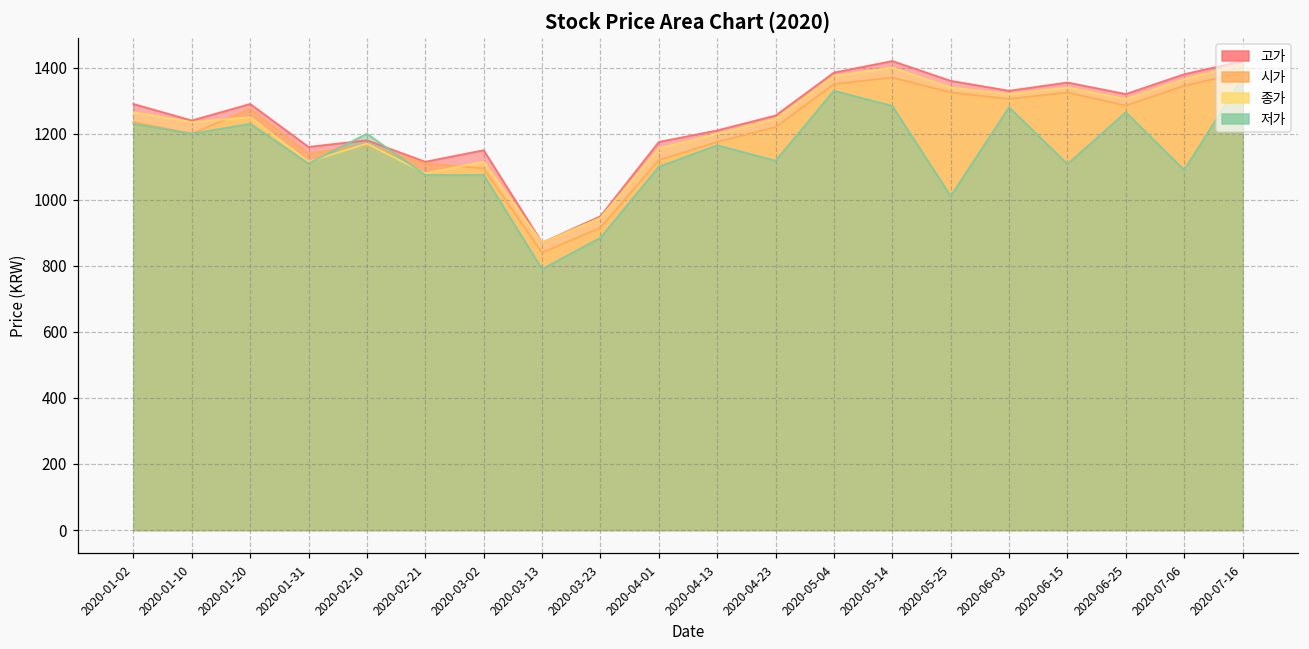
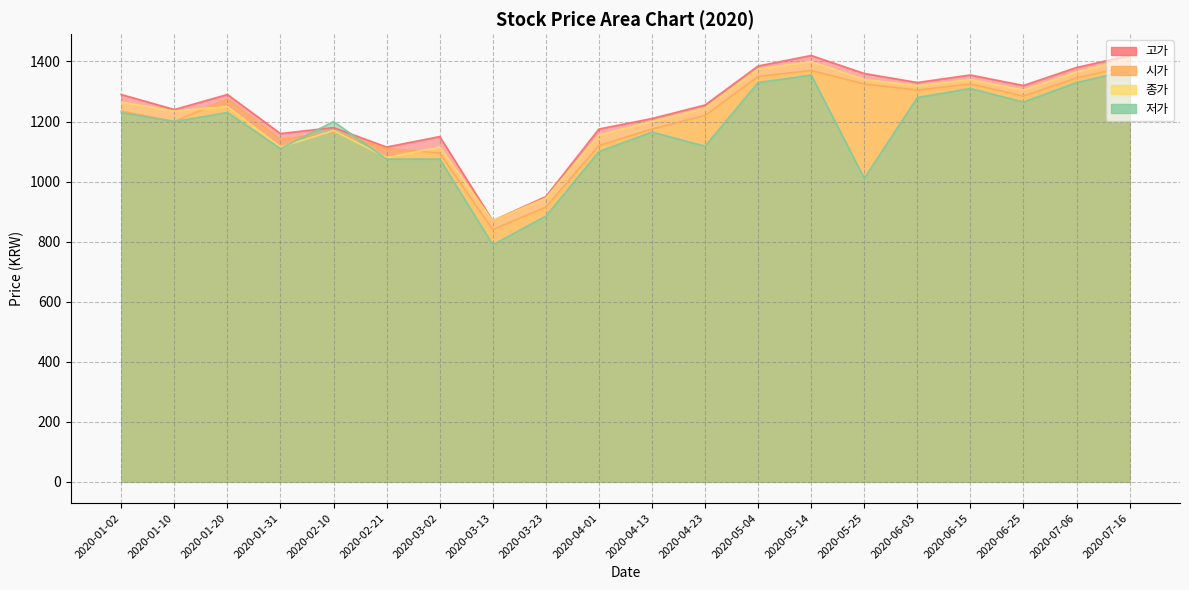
저가, 2020-05-14: 1280 -> 1360
저가, 2020-06-15: 1110 -> 1310
저가, 2020-07-06: 1090 -> 1330
